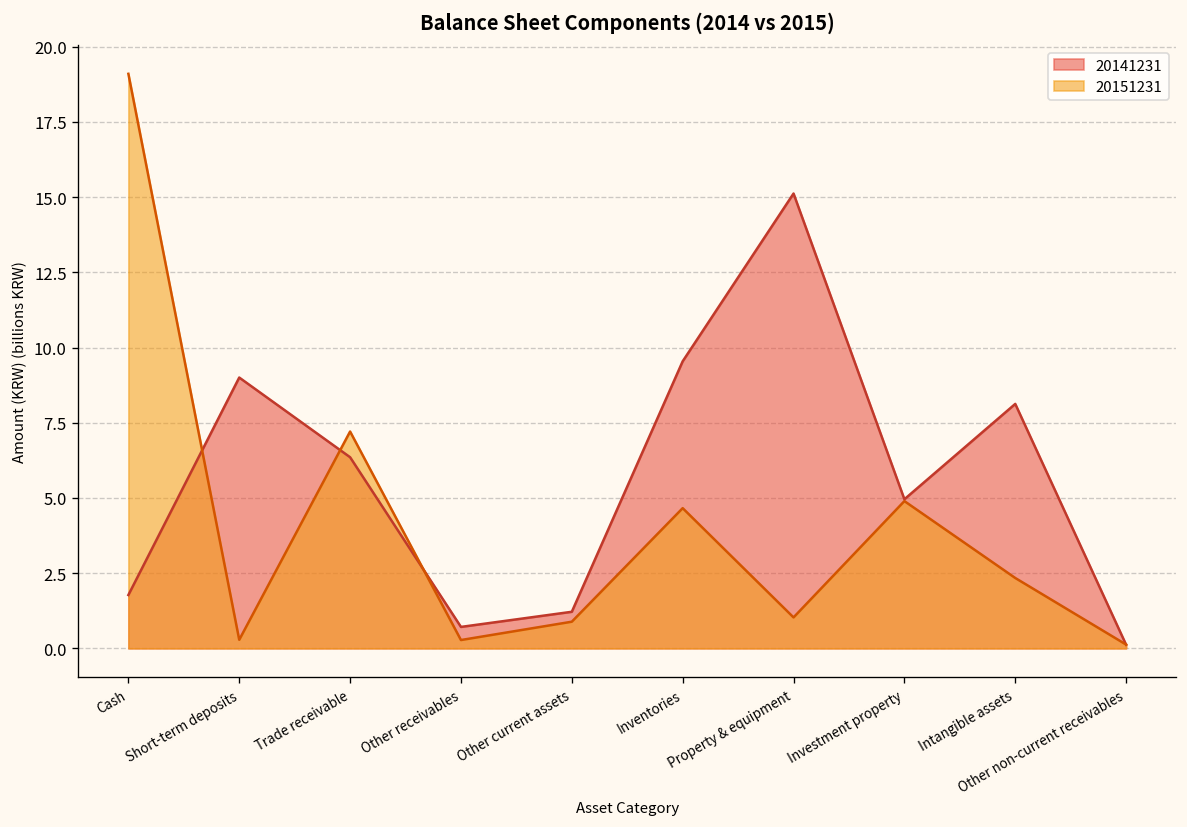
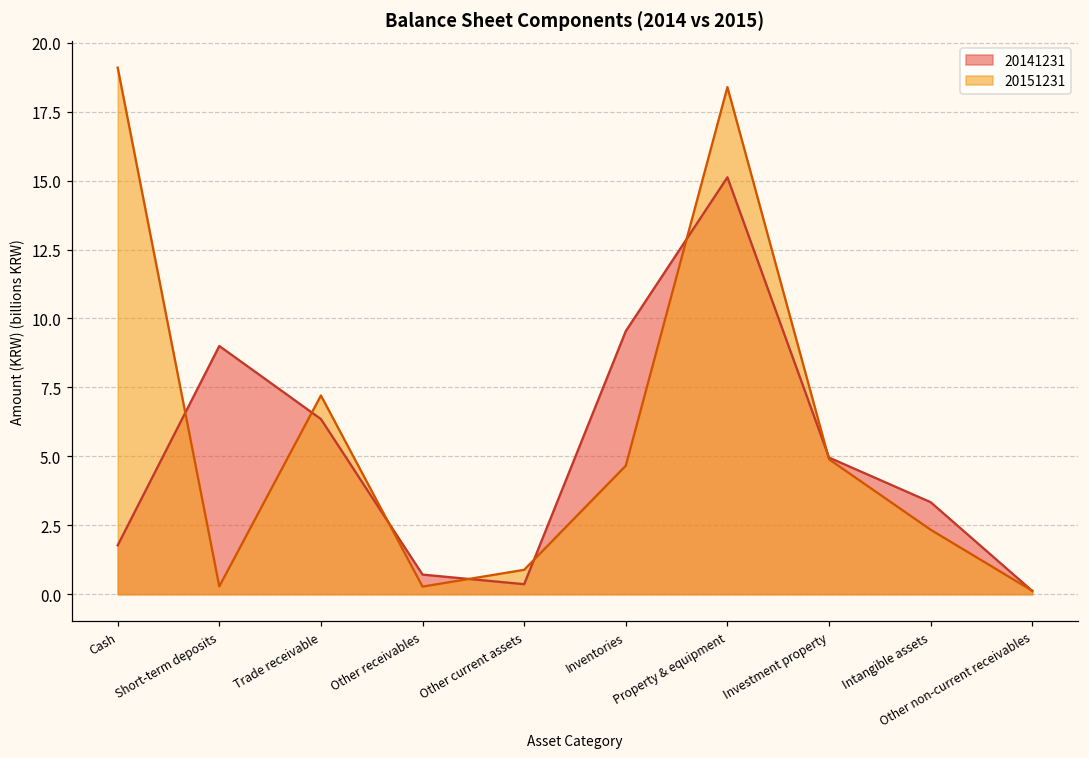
20141231, Other current assets: 1.2 -> 0.4
20151231, Property & equipment: 1.0 -> 18.4
20141231, Intangible assets: 8.1 -> 3.3
